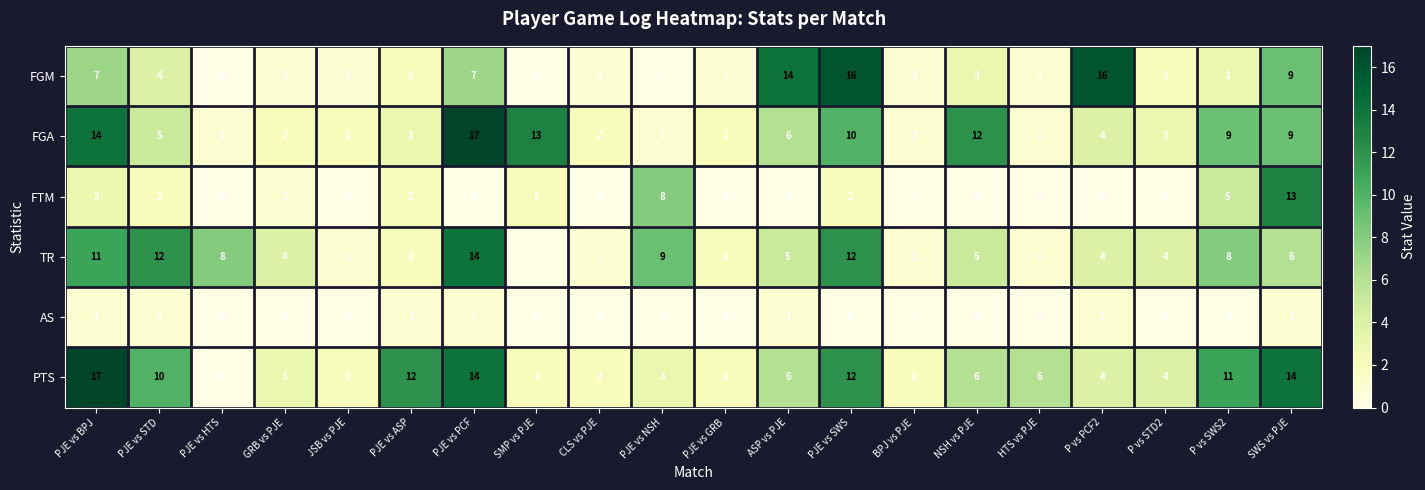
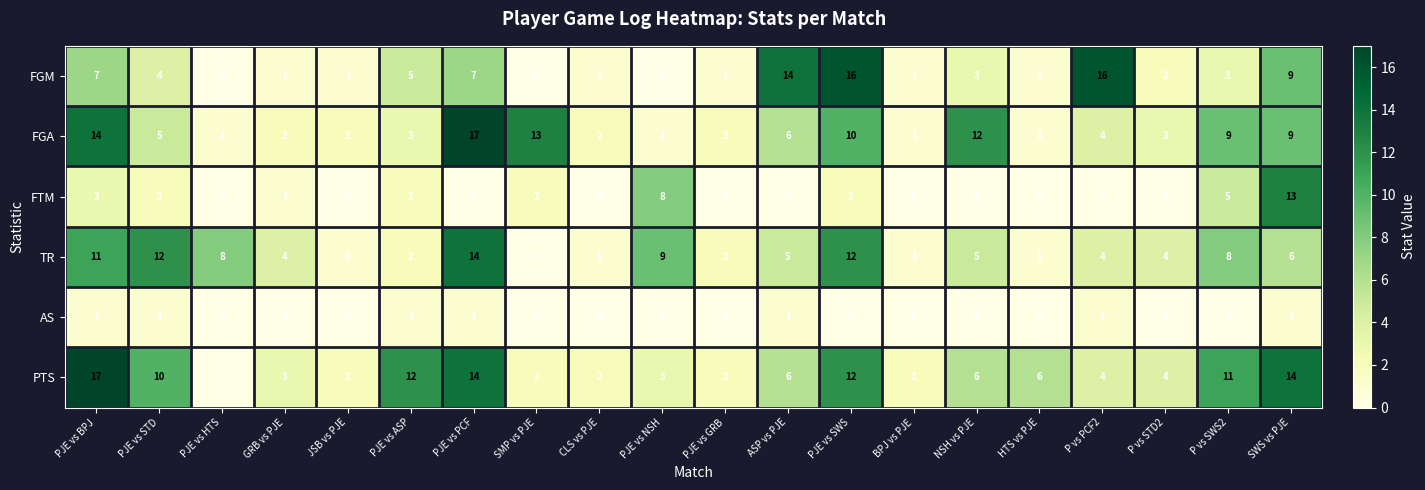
FGM, PJE vs ASP: 2 -> 5
